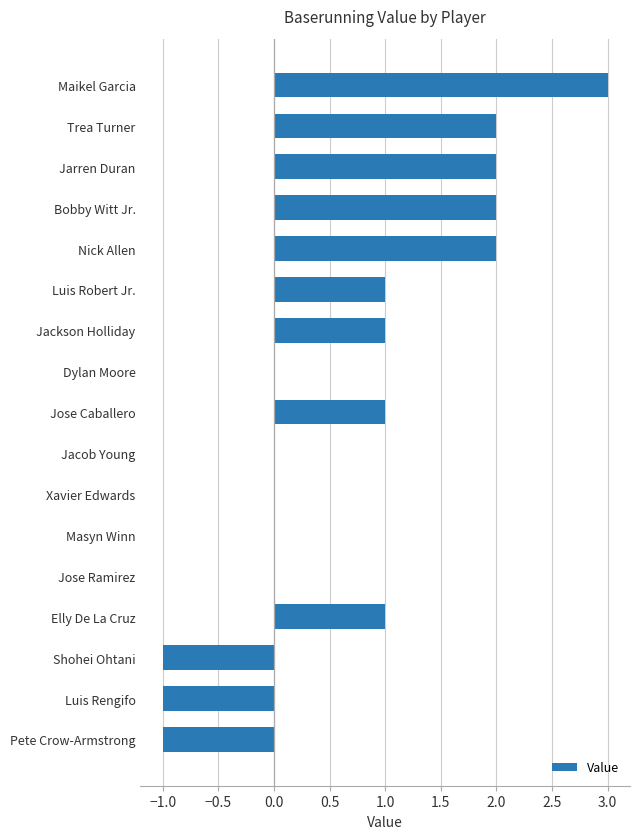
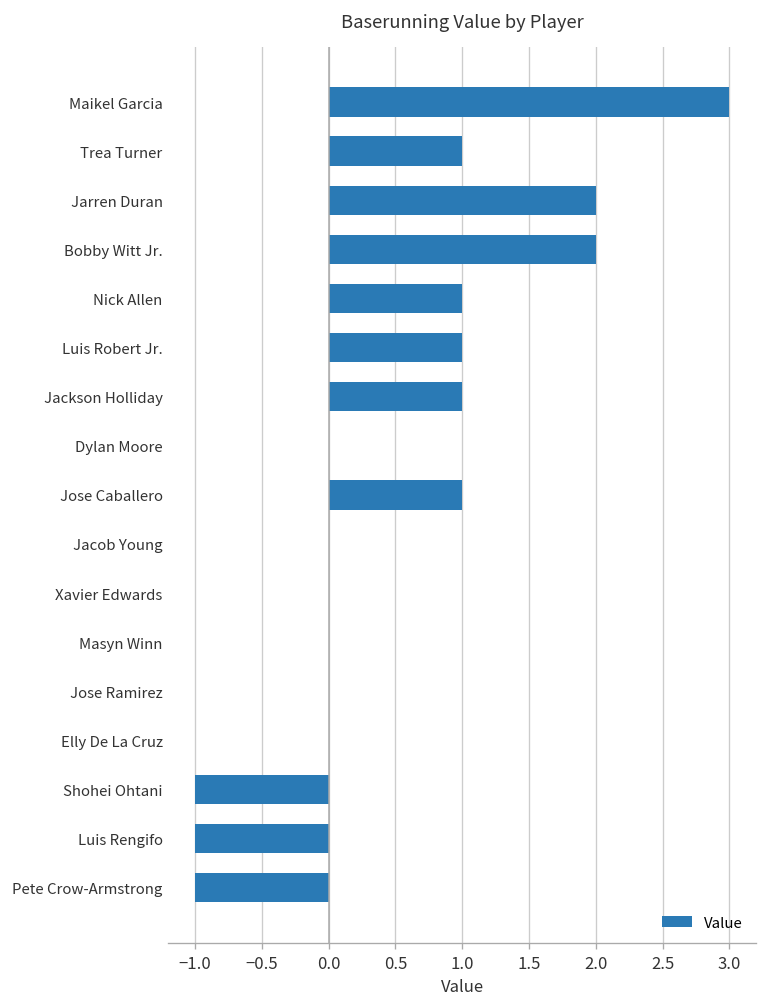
Trea Turner: 2.00 -> 1.00
Nick Allen: 2.00 -> 1.00
Elly De La Cruz: 1.00 -> 0.00
